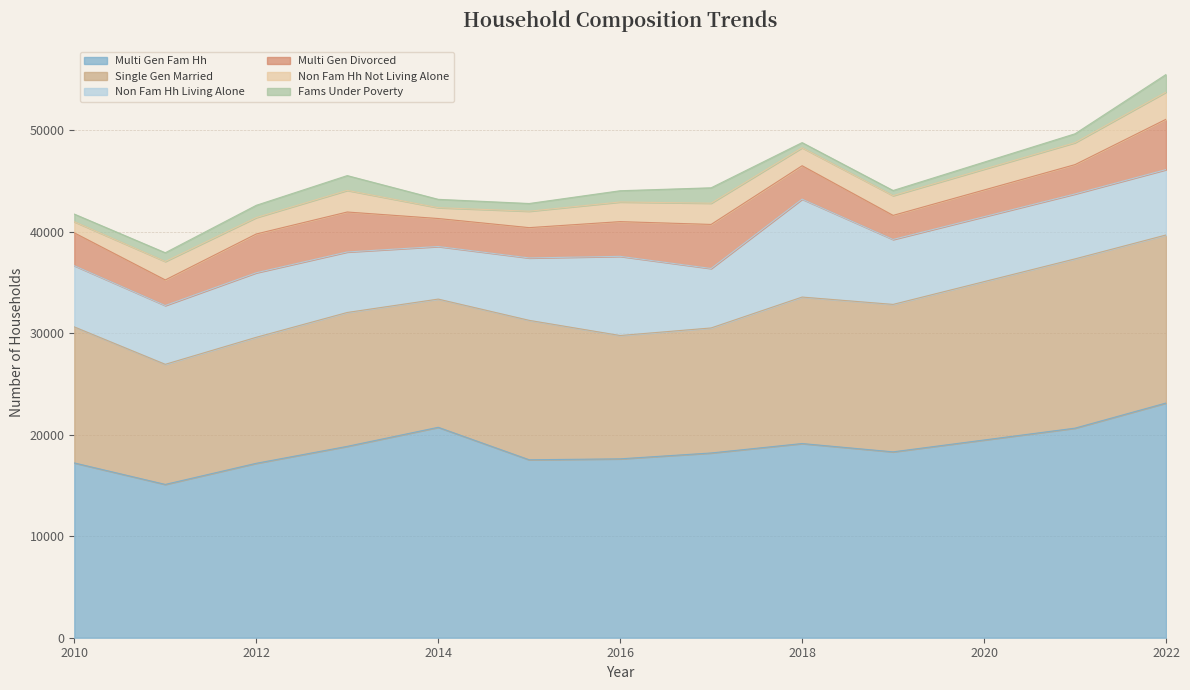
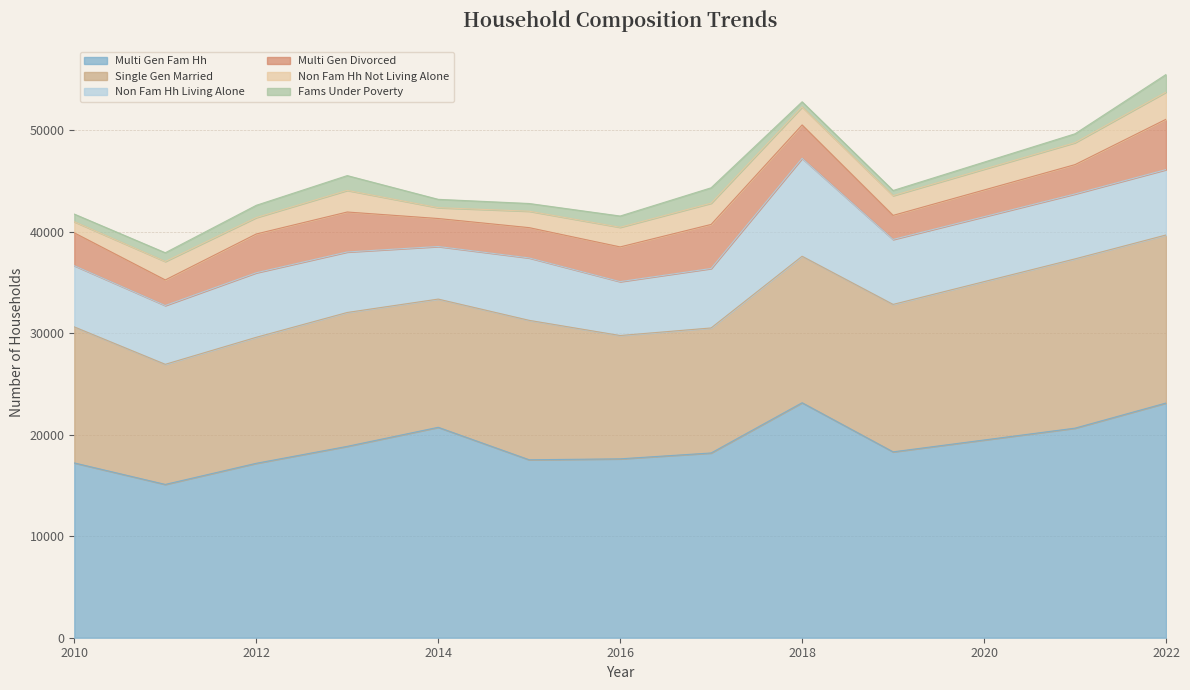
Non Fam Hh Living Alone, 2016: 7800 -> 5300
Multi Gen Fam Hh, 2018: 19100 -> 23100
